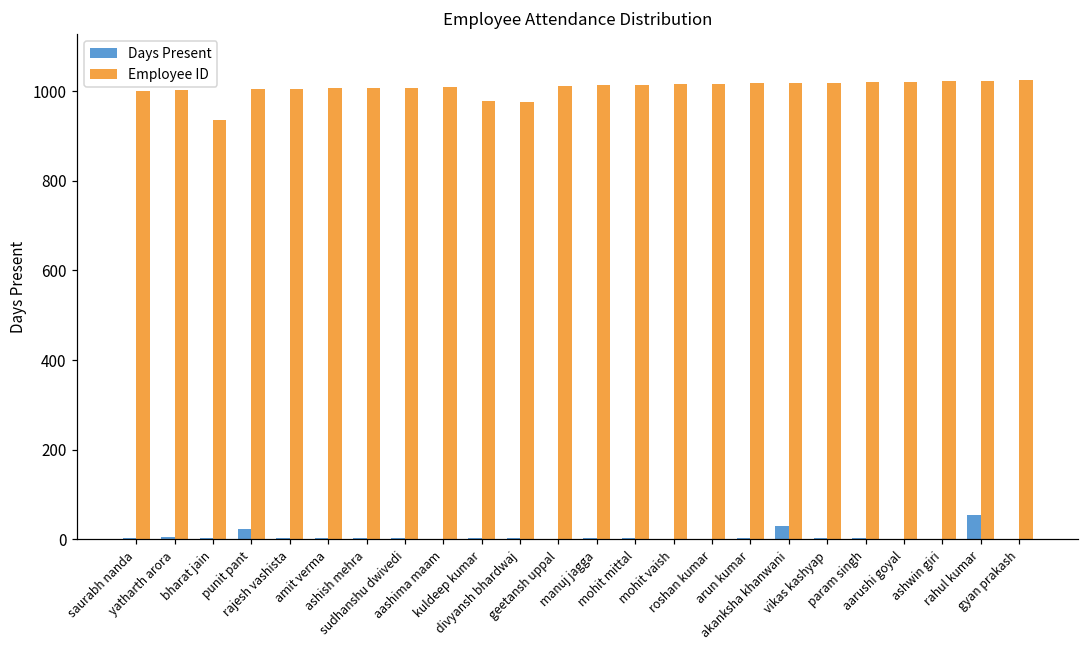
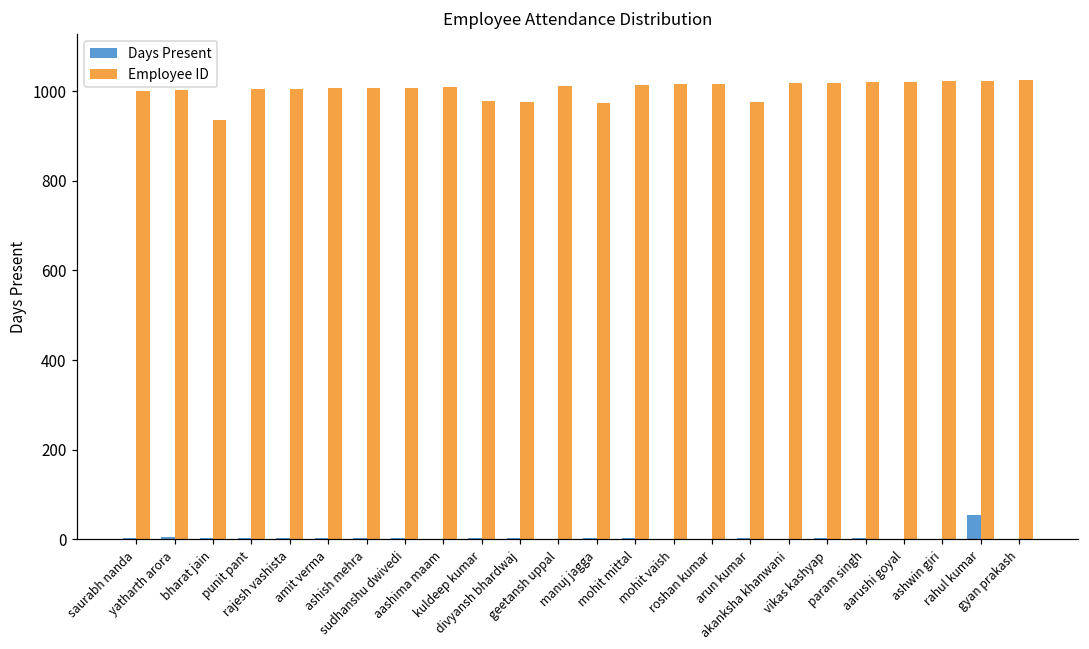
Days Present, punit pant: 20 -> 0
Employee ID, manuj jagga: 1010 -> 970
Employee ID, arun kumar: 1020 -> 980
Days Present, akanksha khanwani: 30 -> 0
